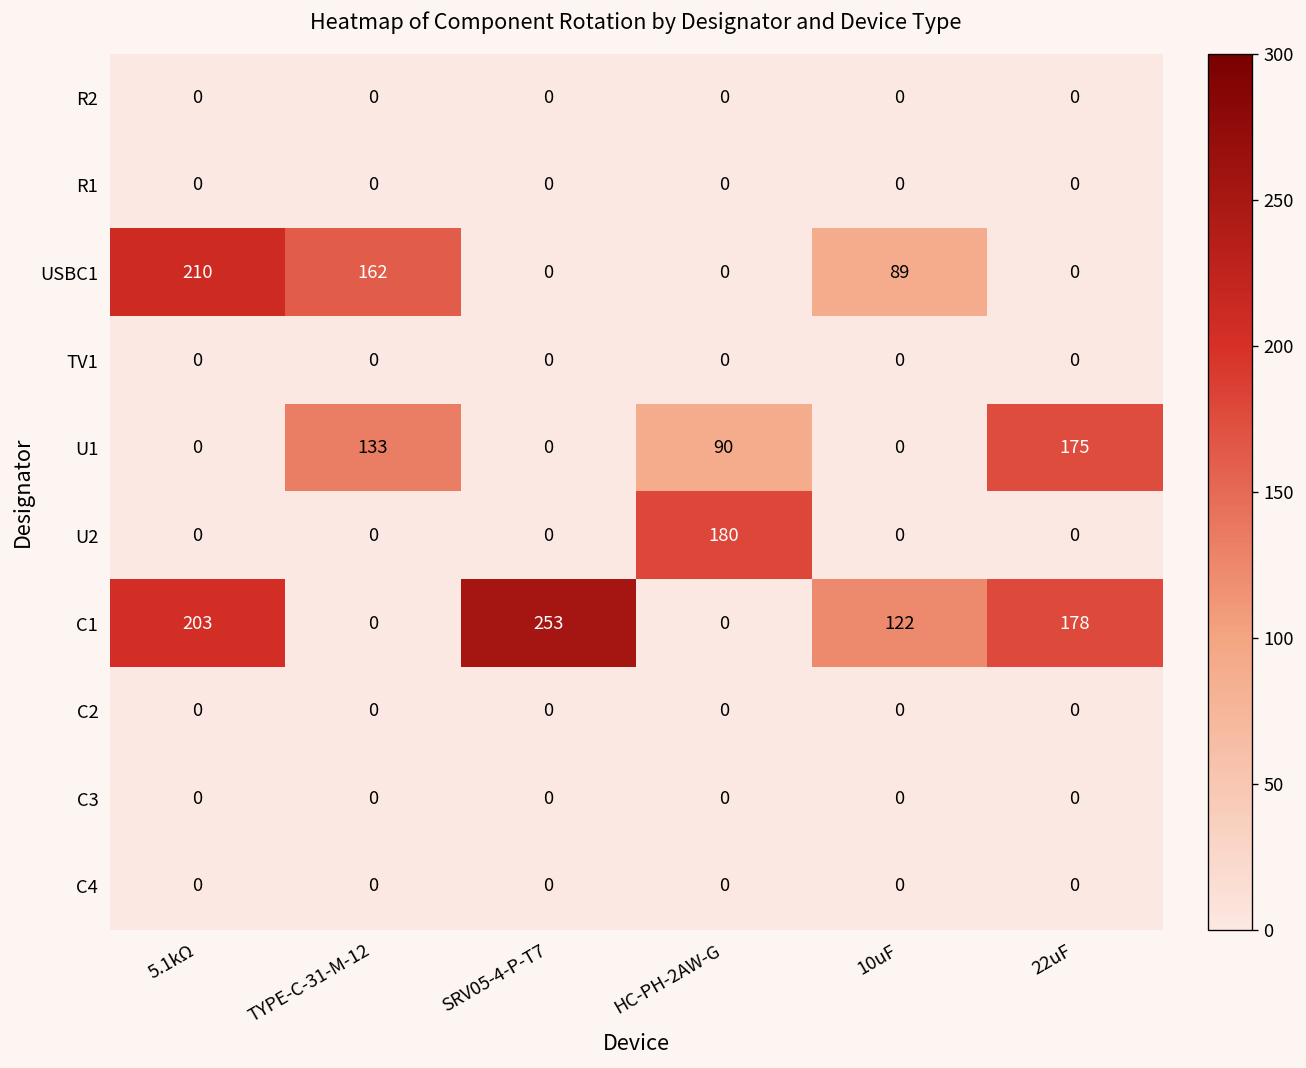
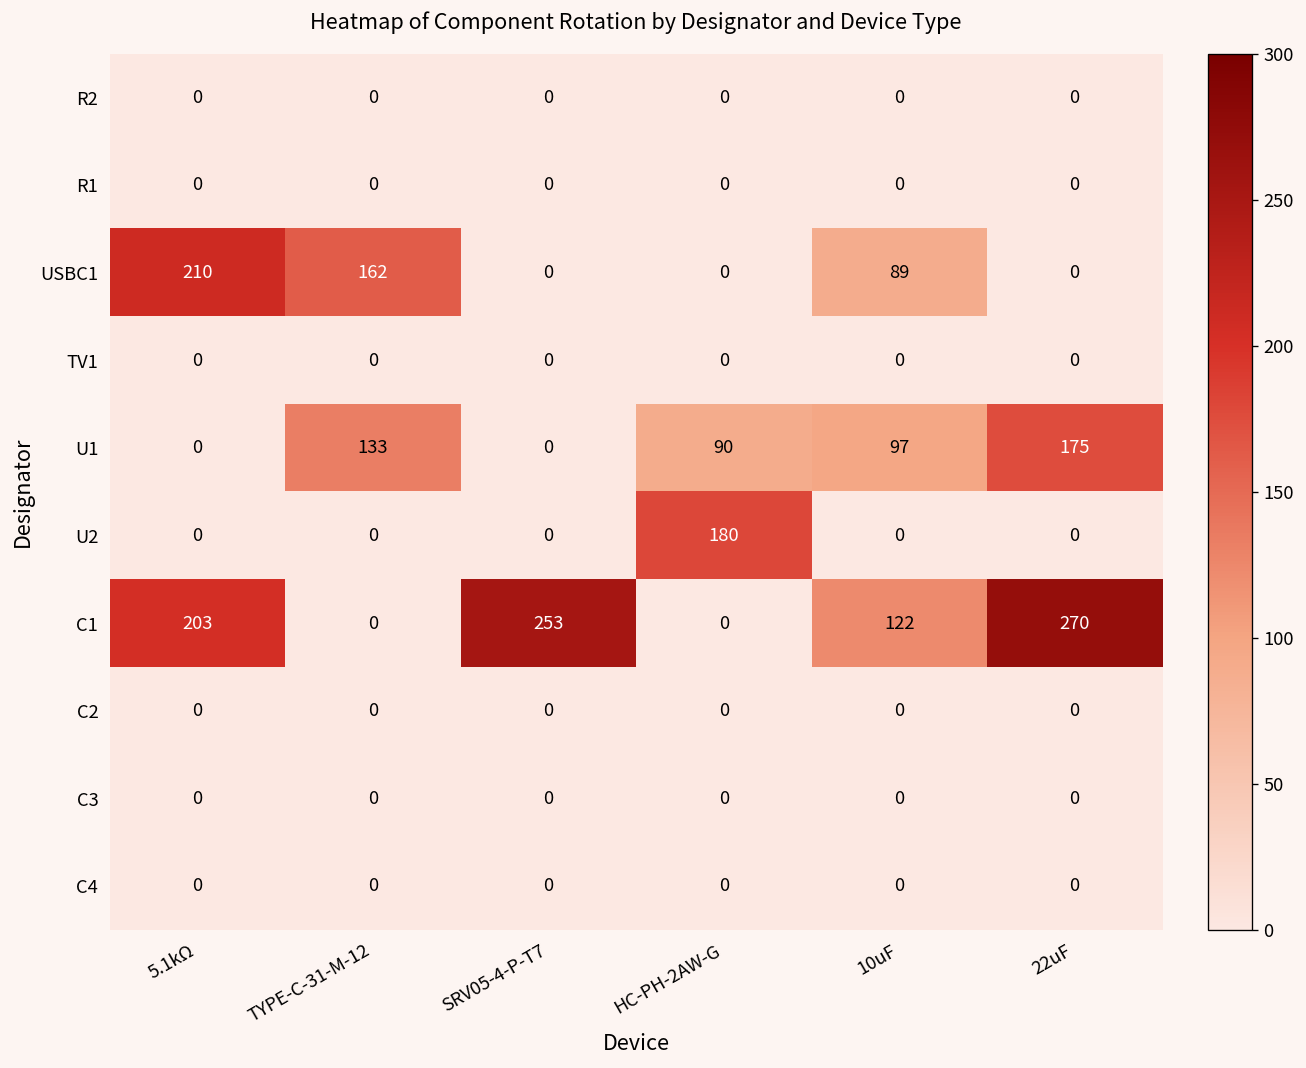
U1, 10uF: 0 -> 97
C1, 22uF: 178 -> 270
